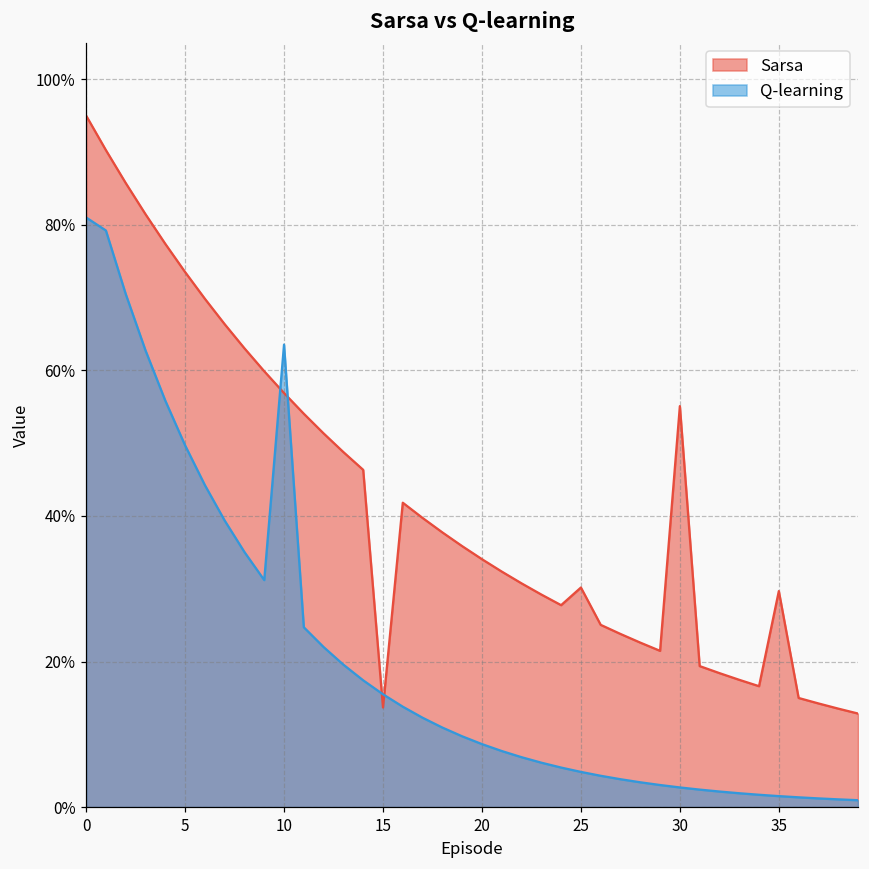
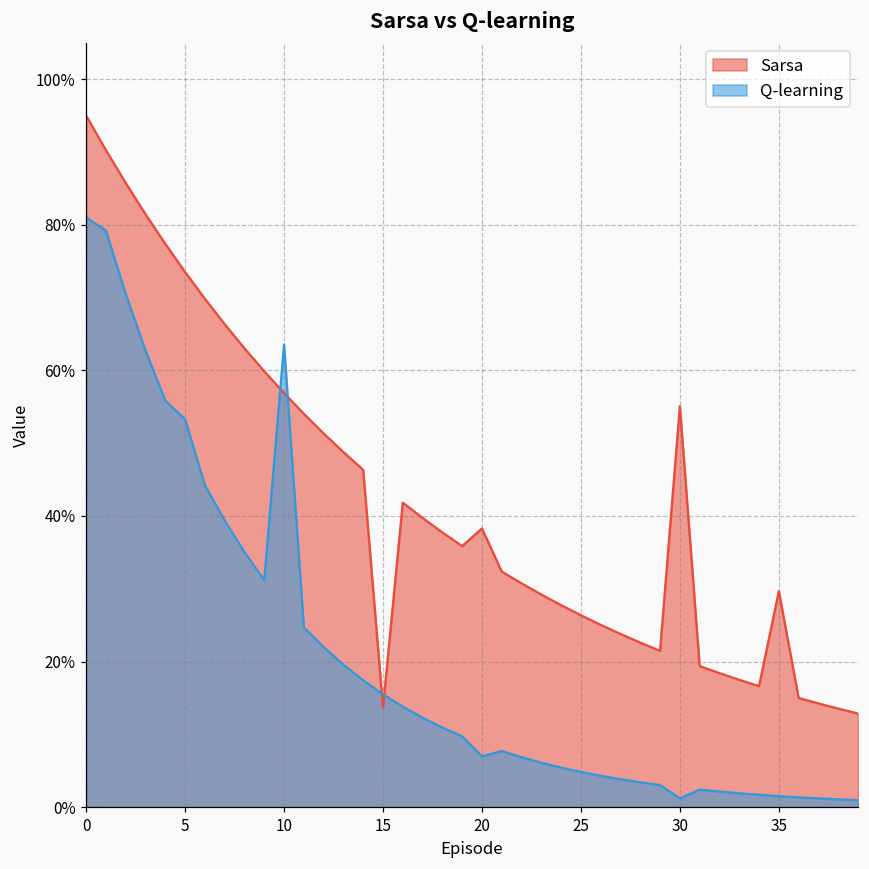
Q-learning, 5: 50% -> 53%
Sarsa, 20: 34% -> 38%
Q-learning, 20: 9% -> 7%
Sarsa, 25: 30% -> 26%
Q-learning, 30: 3% -> 1%
